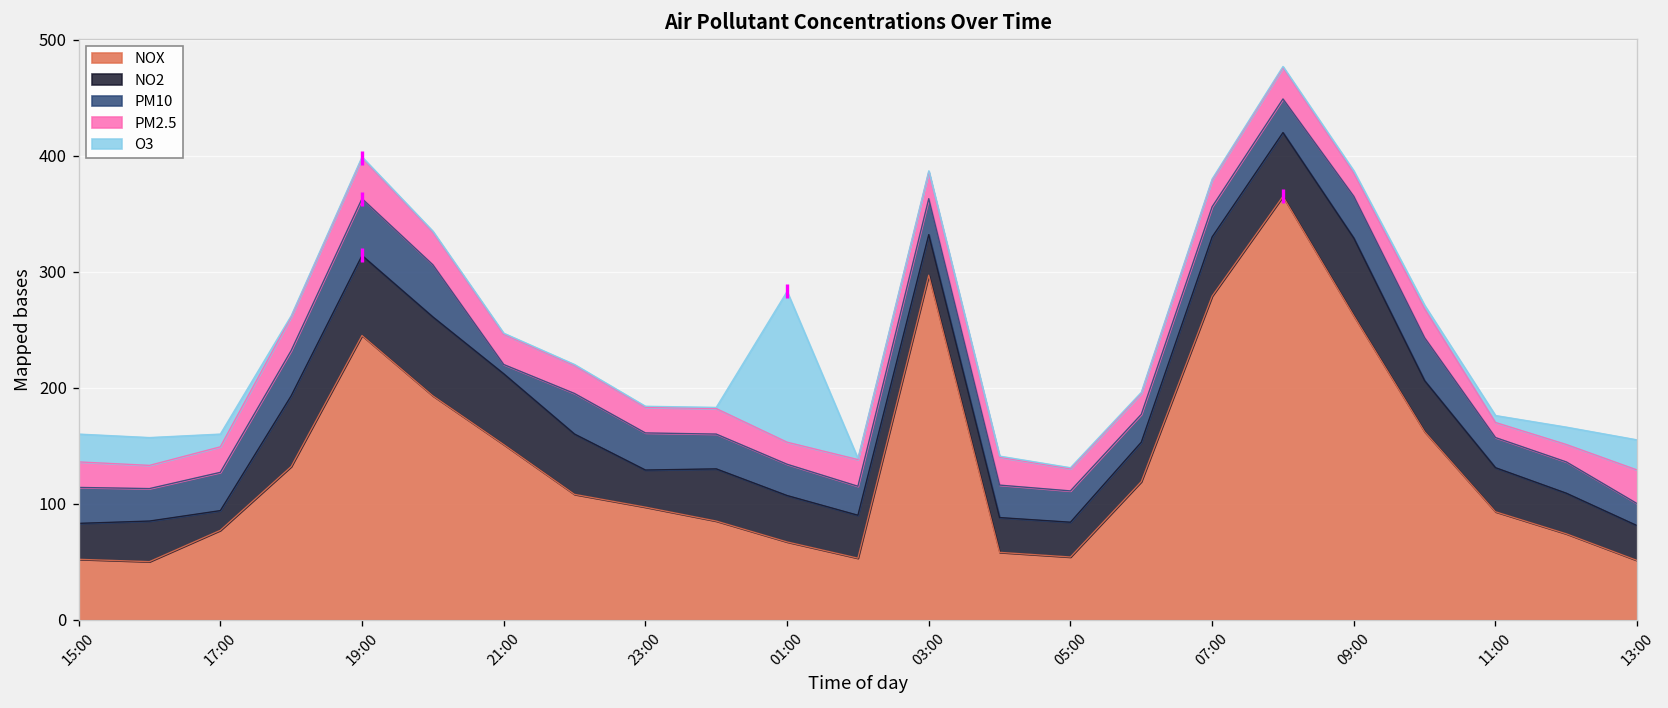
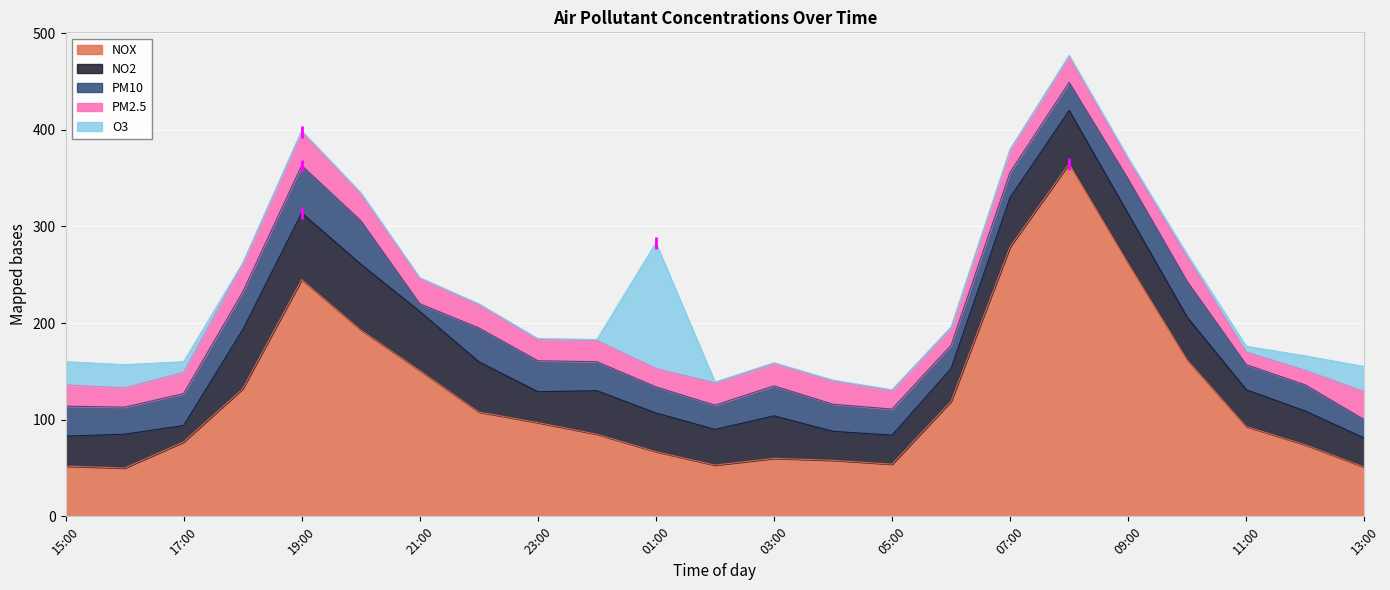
NOX, 03:00: 300 -> 60
NO2, 03:00: 35 -> 44
NO2, 09:00: 70 -> 50
